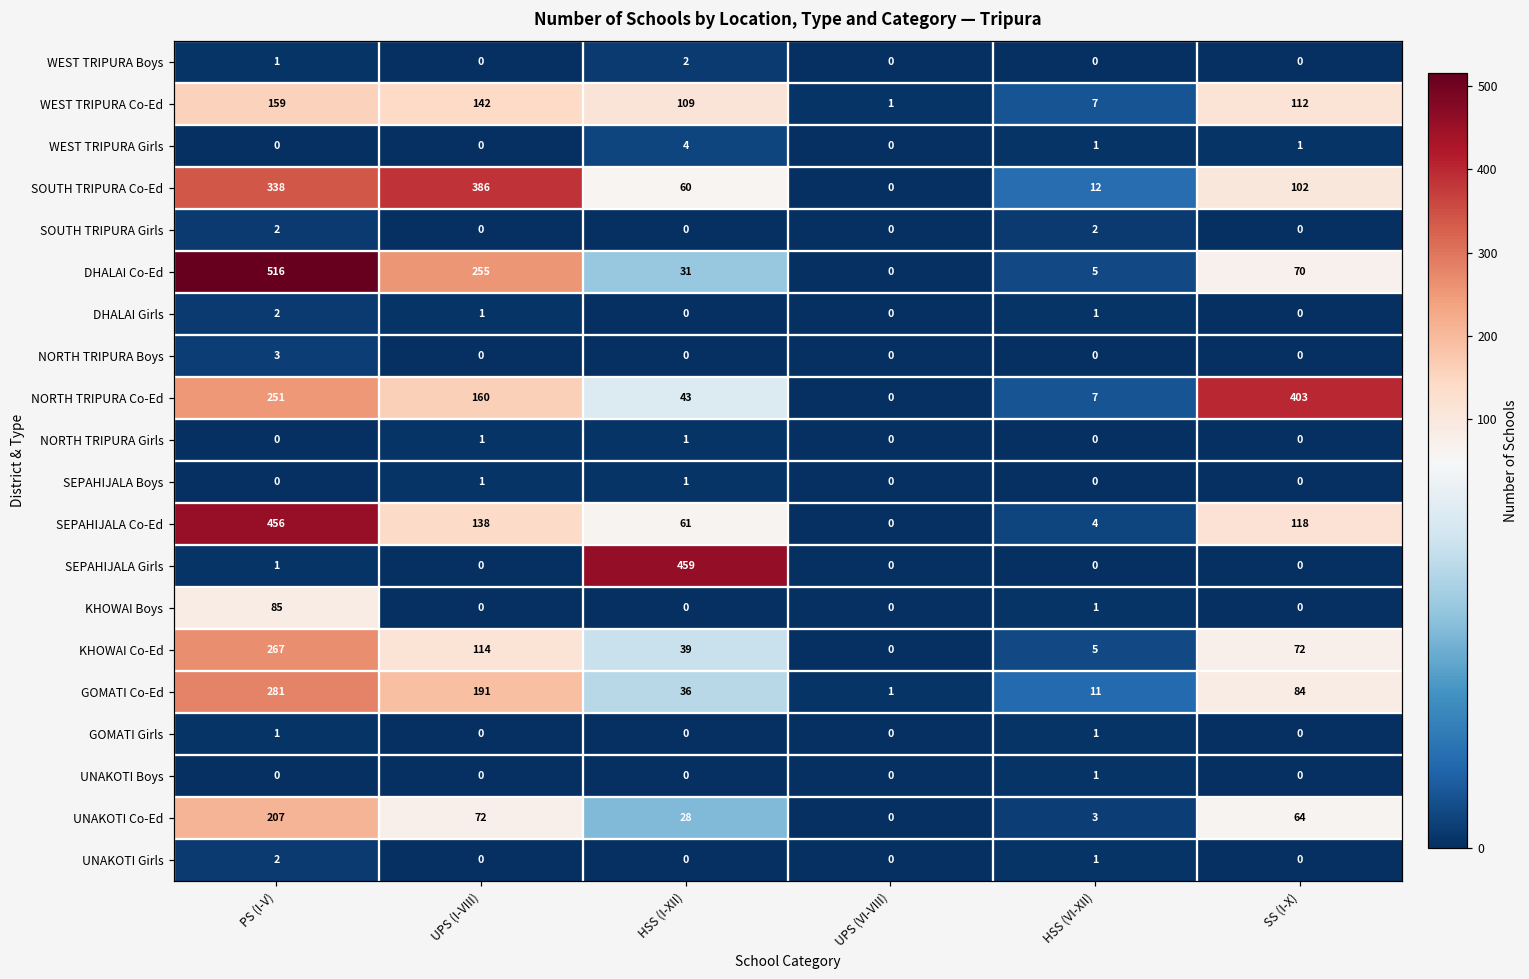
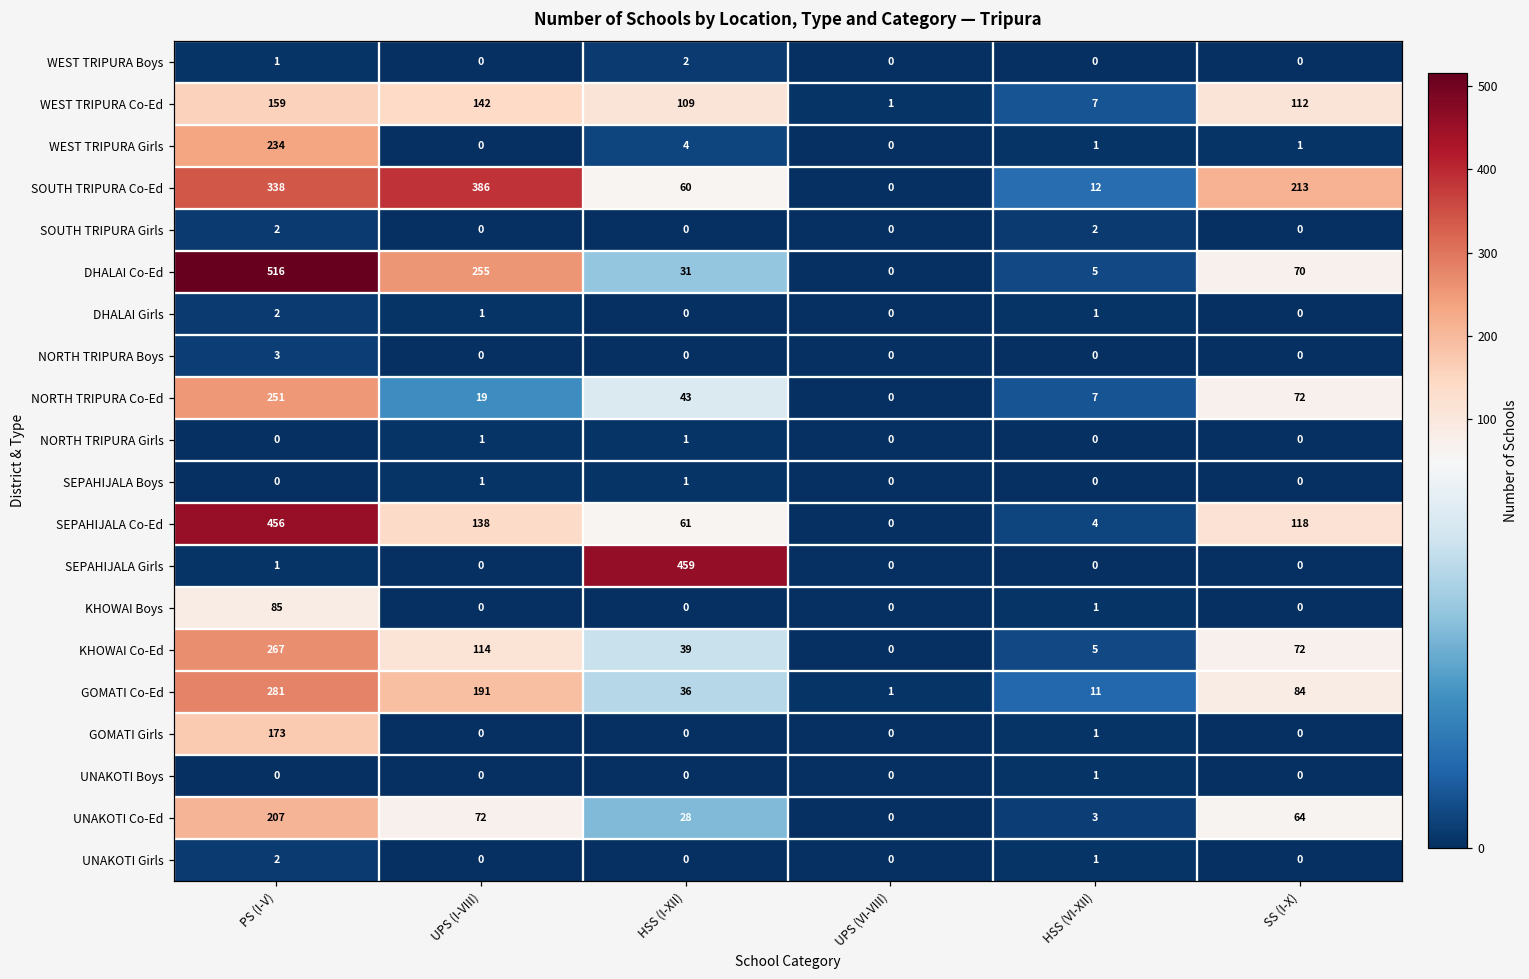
WEST TRIPURA Girls, PS (I-V): 0 -> 234
SOUTH TRIPURA Co-Ed, SS (I-X): 102 -> 213
NORTH TRIPURA Co-Ed, UPS (I-VIII): 160 -> 19
NORTH TRIPURA Co-Ed, SS (I-X): 403 -> 72
GOMATI Girls, PS (I-V): 1 -> 173
